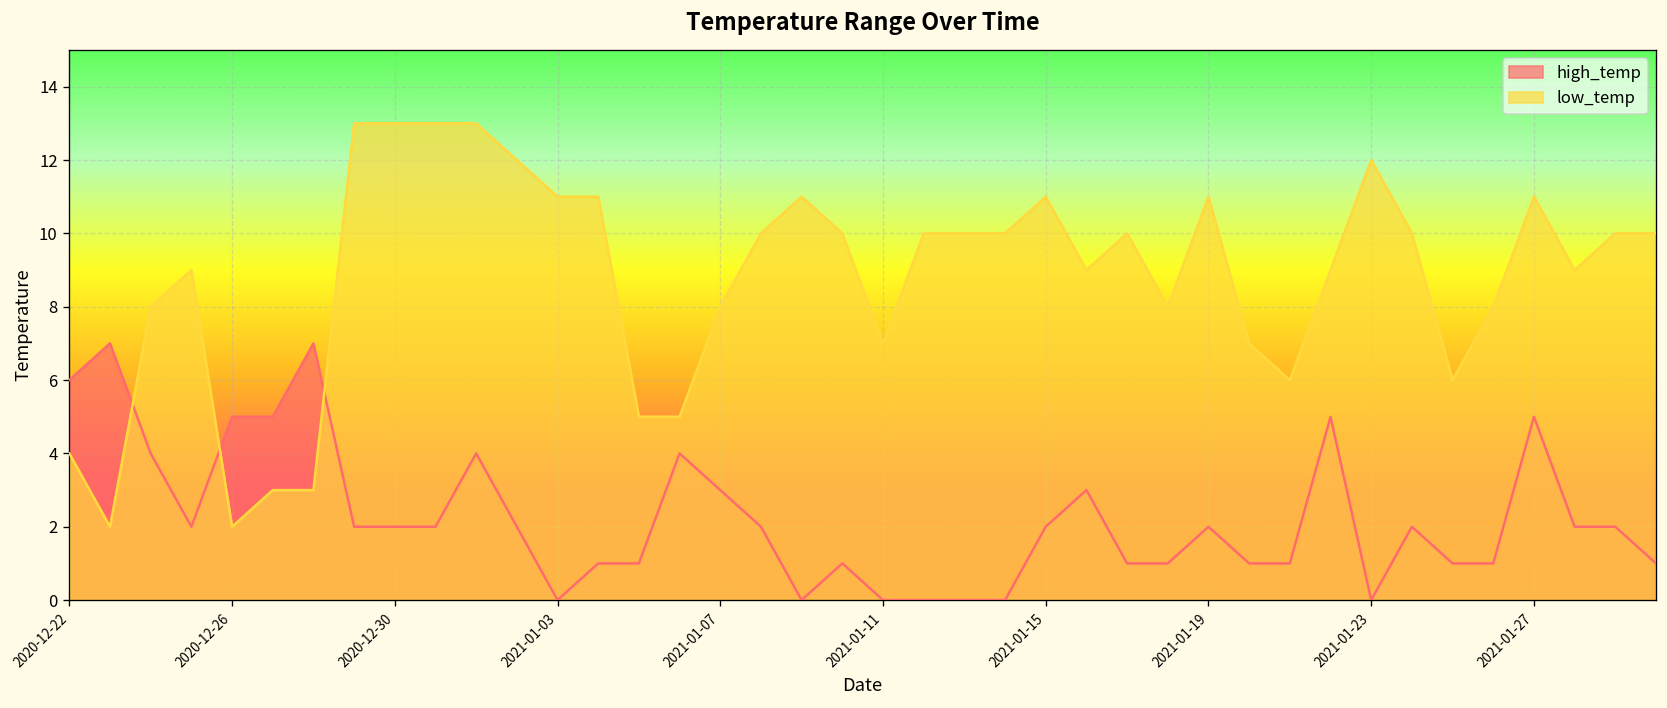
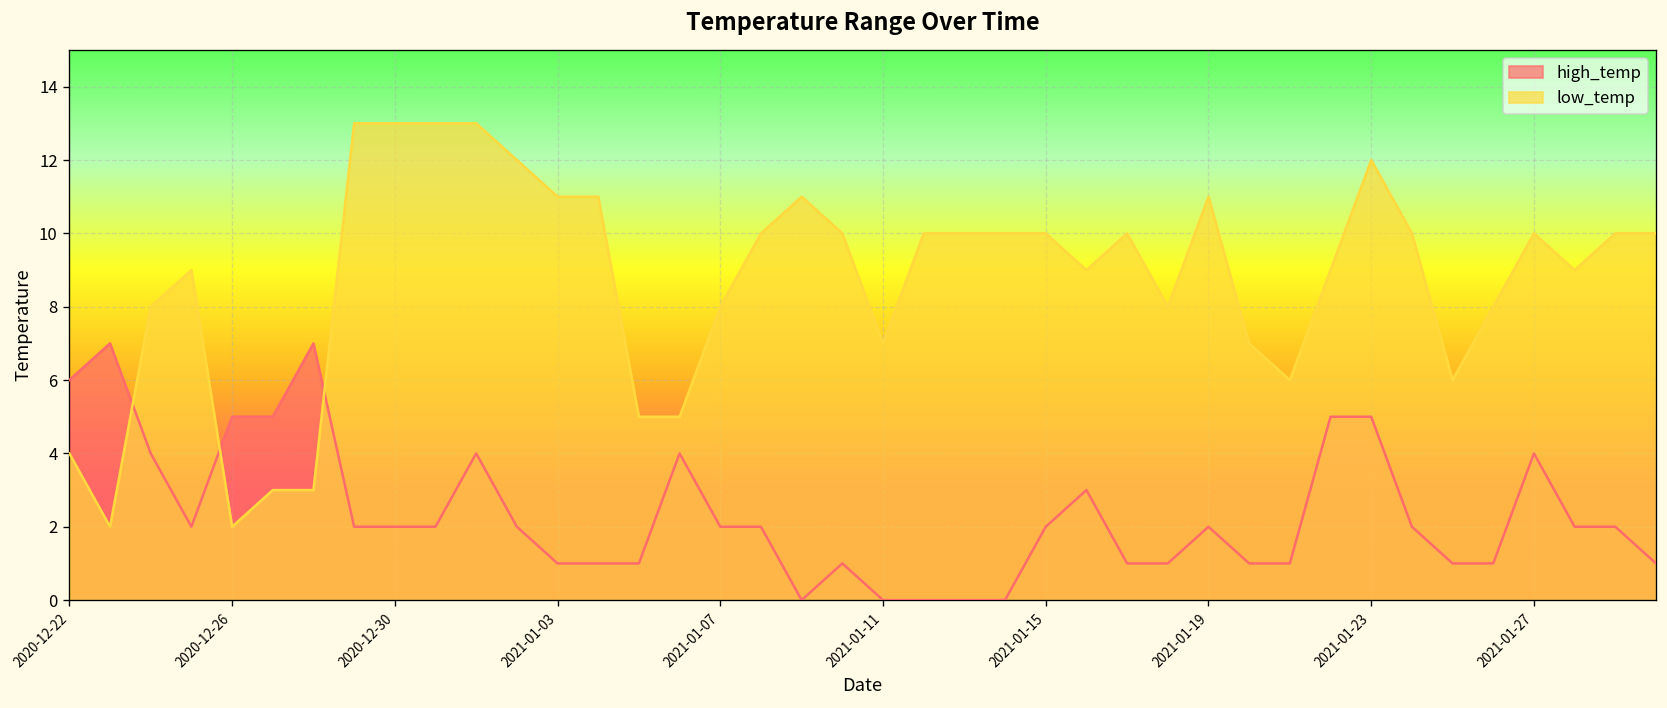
high_temp, 2021-01-03: 0 -> 1
high_temp, 2021-01-07: 3 -> 2
low_temp, 2021-01-15: 11 -> 10
high_temp, 2021-01-23: 0 -> 5
high_temp, 2021-01-27: 5 -> 4
low_temp, 2021-01-27: 11 -> 10
